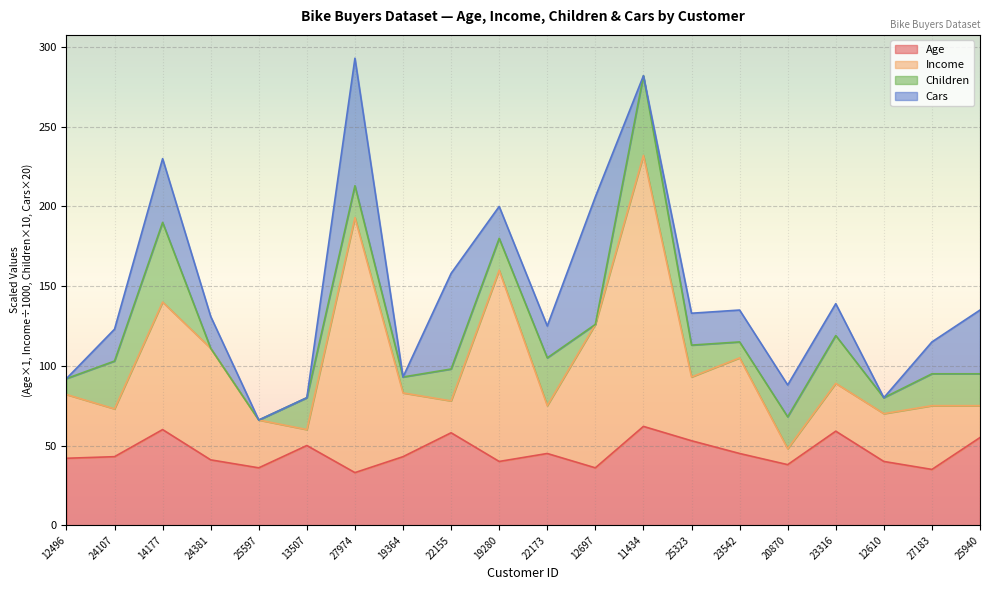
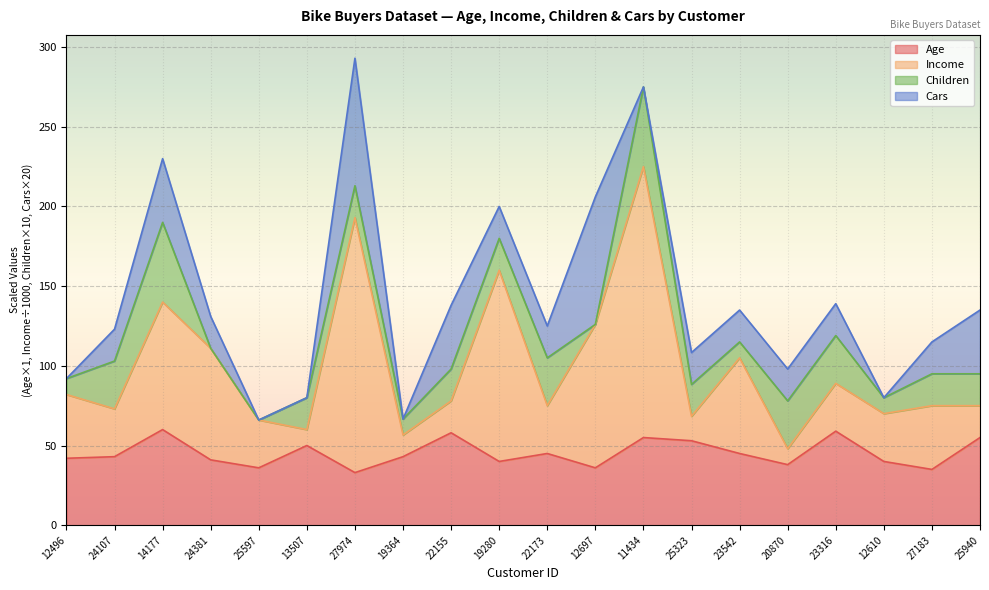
Income, 19364: 40 -> 14
Cars, 22155: 60 -> 40
Age, 11434: 62 -> 55
Income, 25323: 40 -> 15
Children, 20870: 20 -> 30
